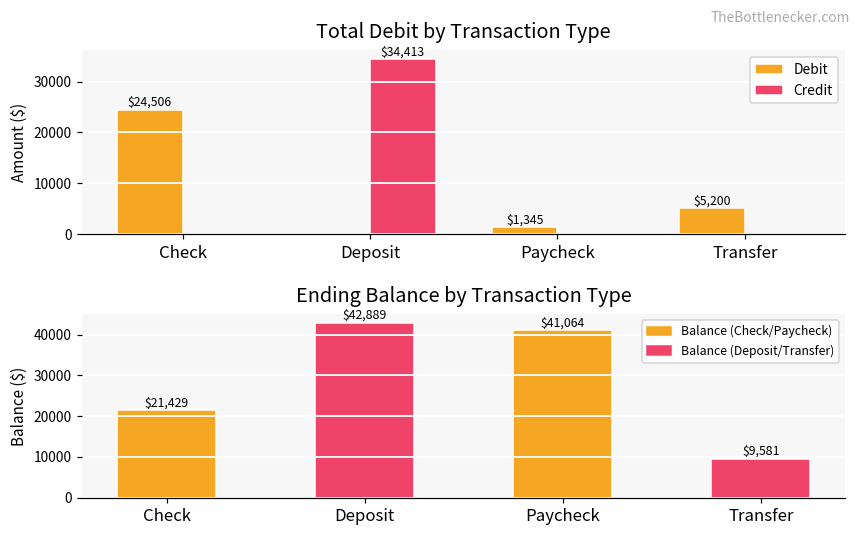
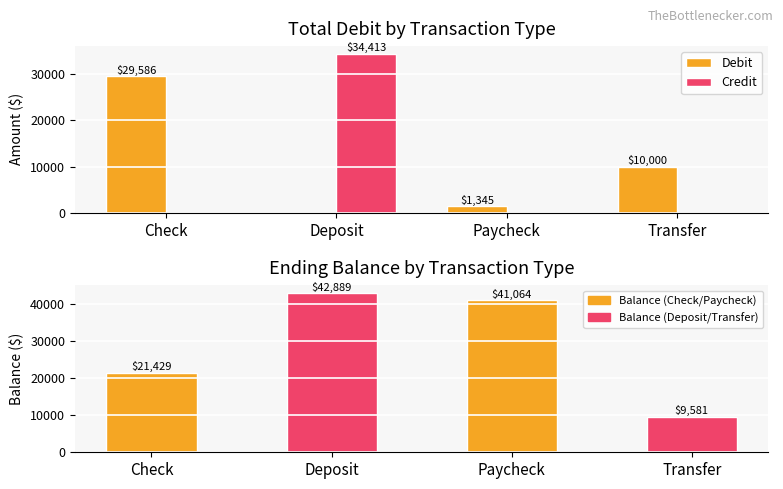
Total Debit by Transaction Type, Debit, Check: $24,506 -> $29,586
Total Debit by Transaction Type, Debit, Transfer: $5,200 -> $10,000
